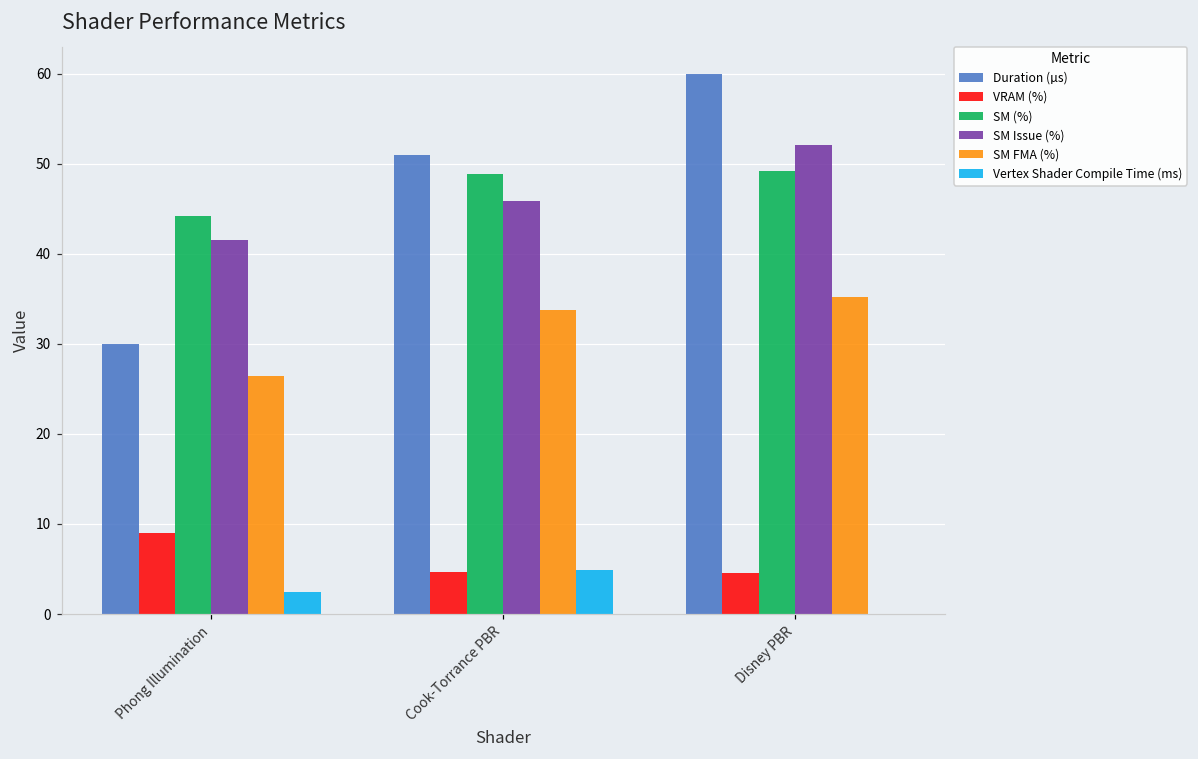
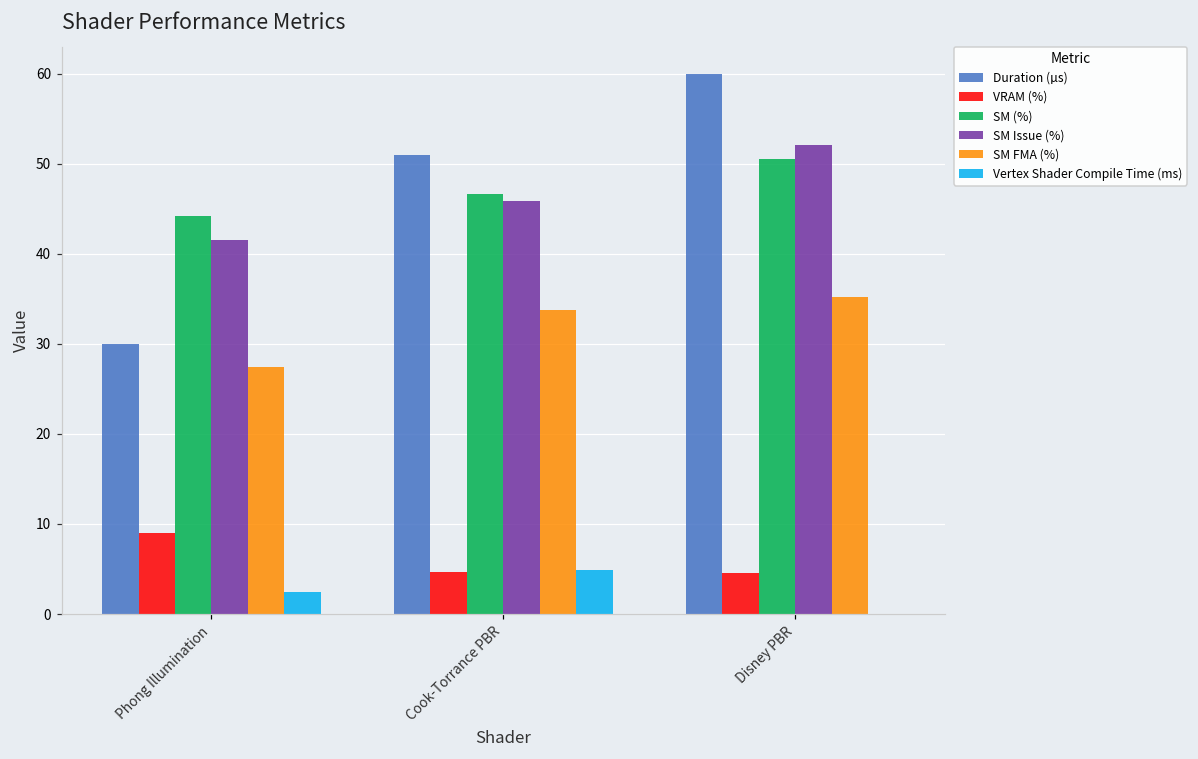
SM FMA (%), Phong Illumination: 26 -> 27
SM (%), Cook-Torrance PBR: 49 -> 47
SM (%), Disney PBR: 49 -> 51
